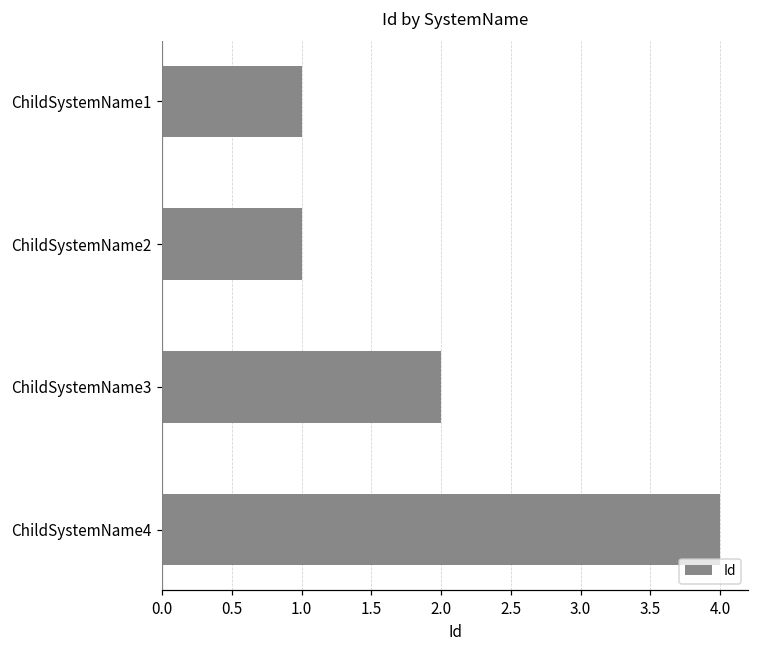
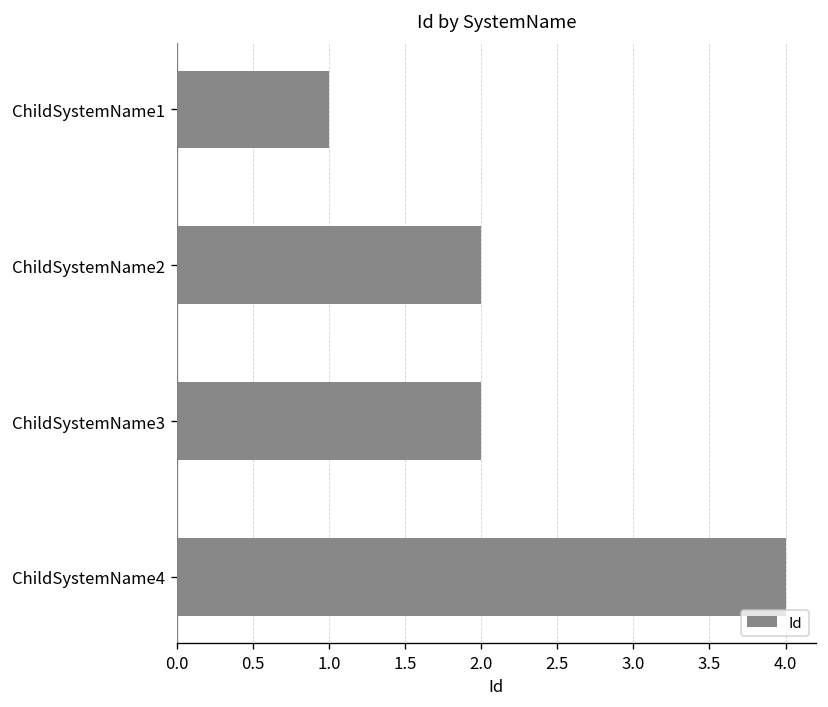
ChildSystemName2: 1 -> 2
